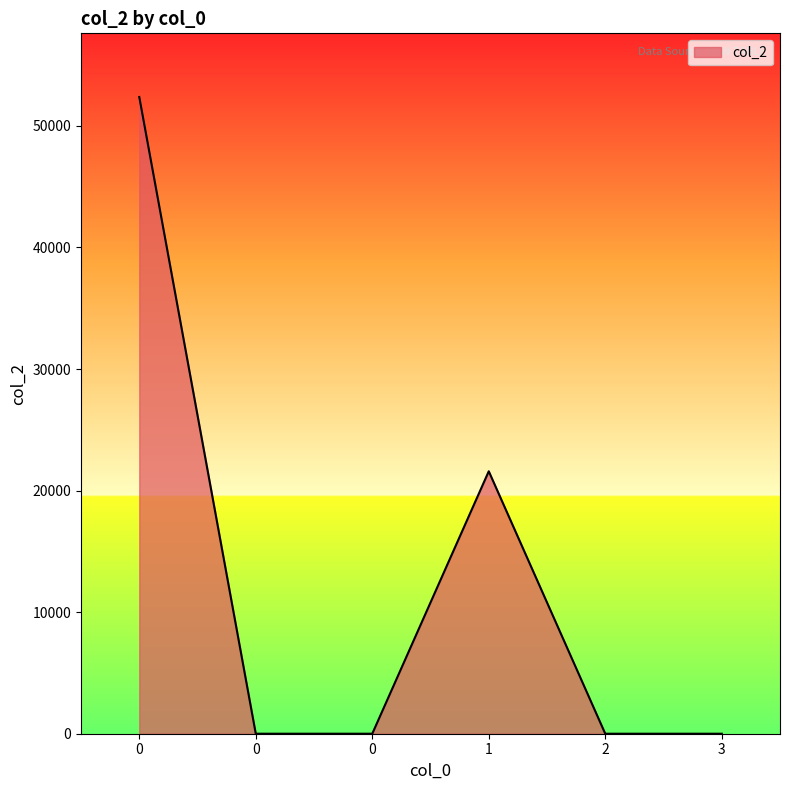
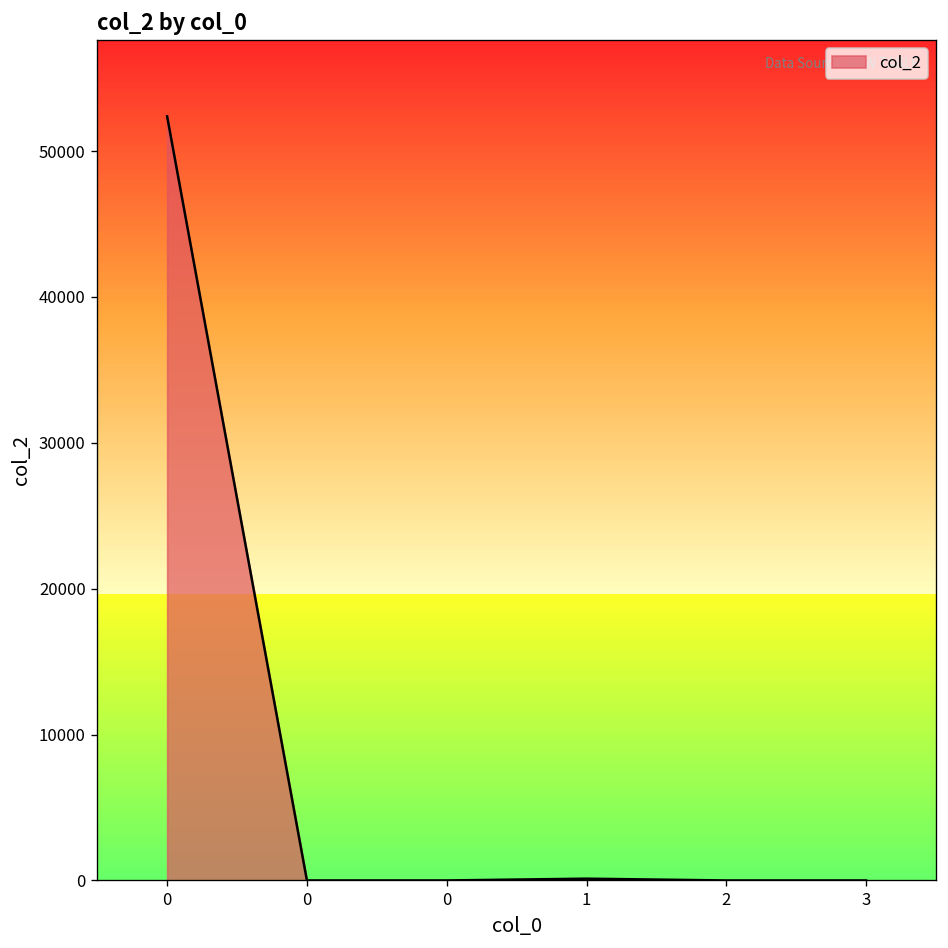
1: 21600 -> 100
